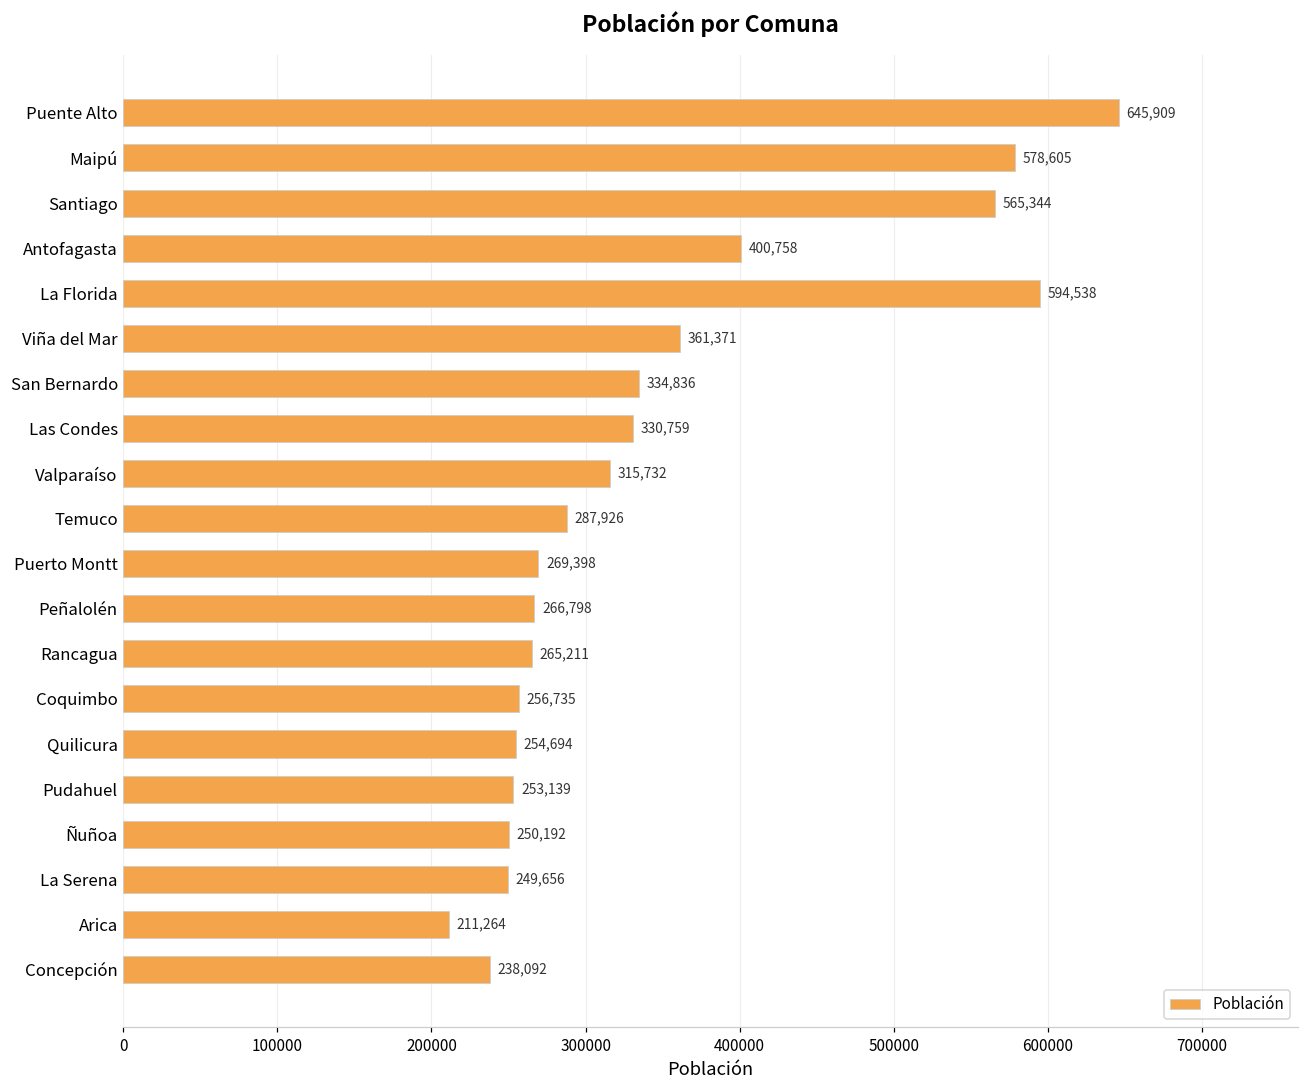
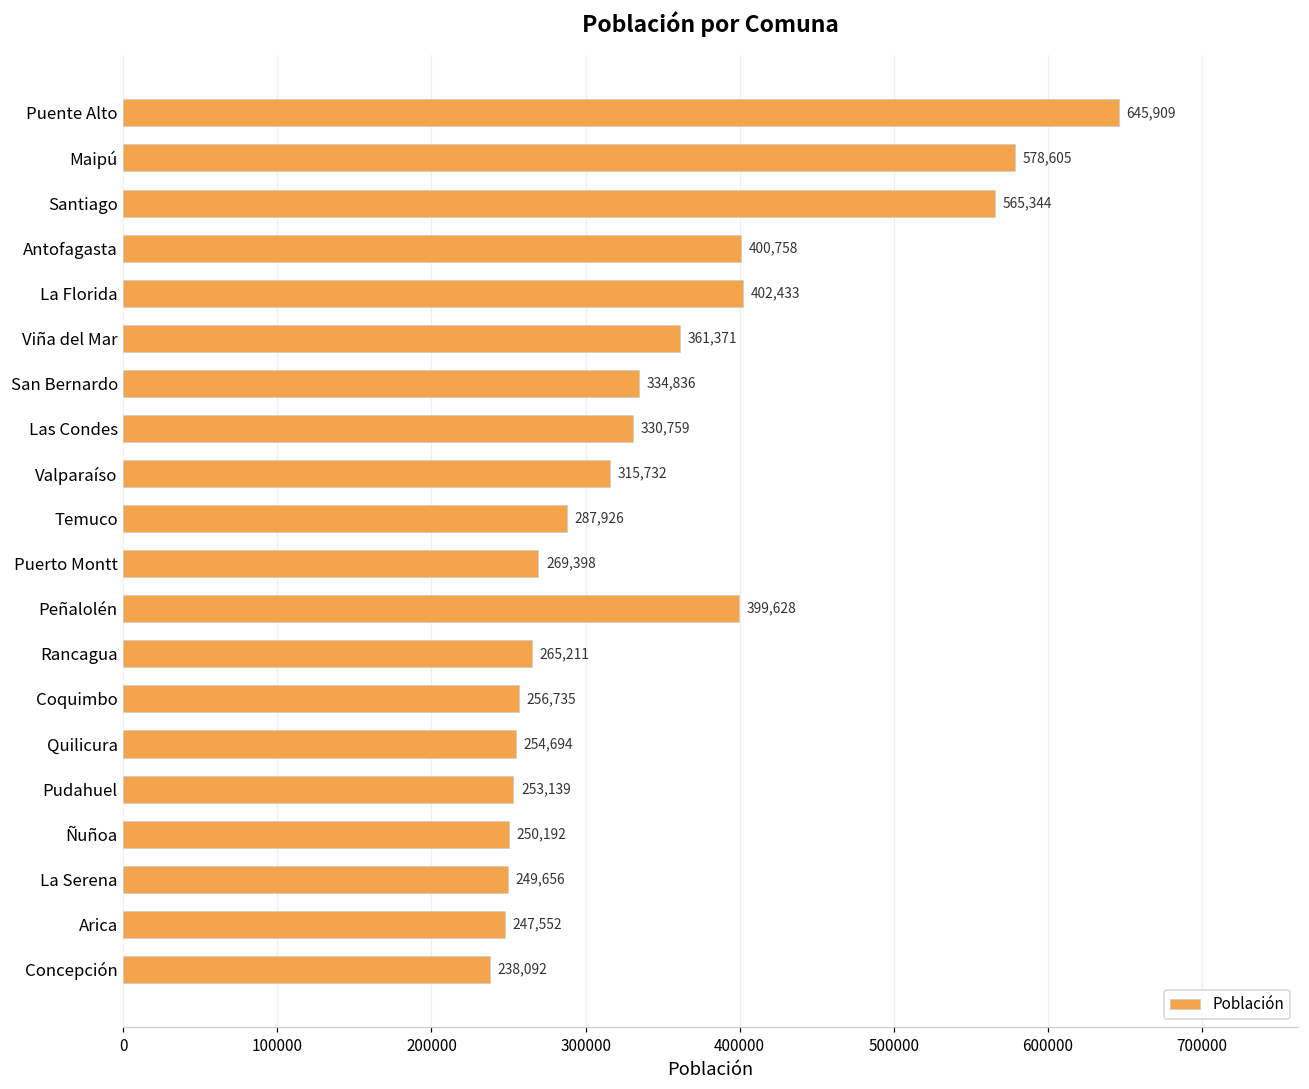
La Florida: 594,538 -> 402,433
Peñalolén: 266,798 -> 399,628
Arica: 211,264 -> 247,552
